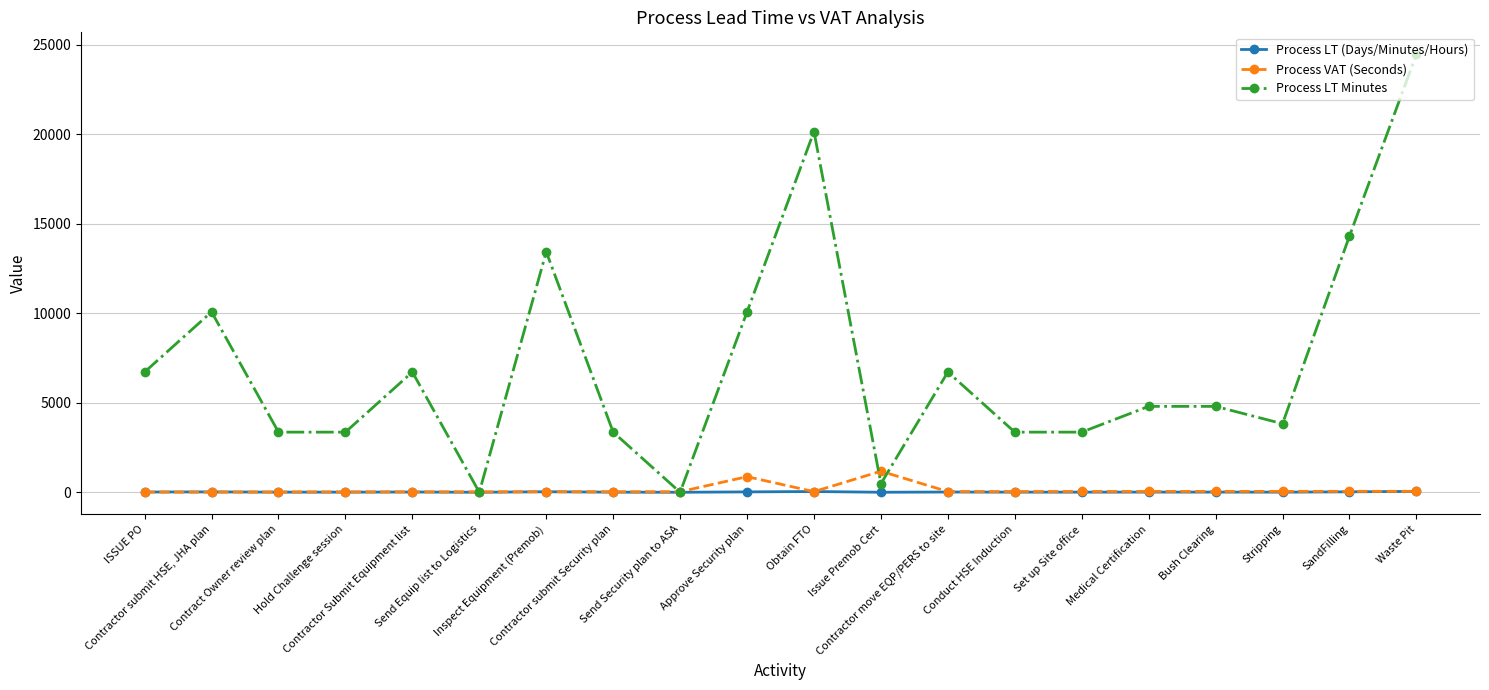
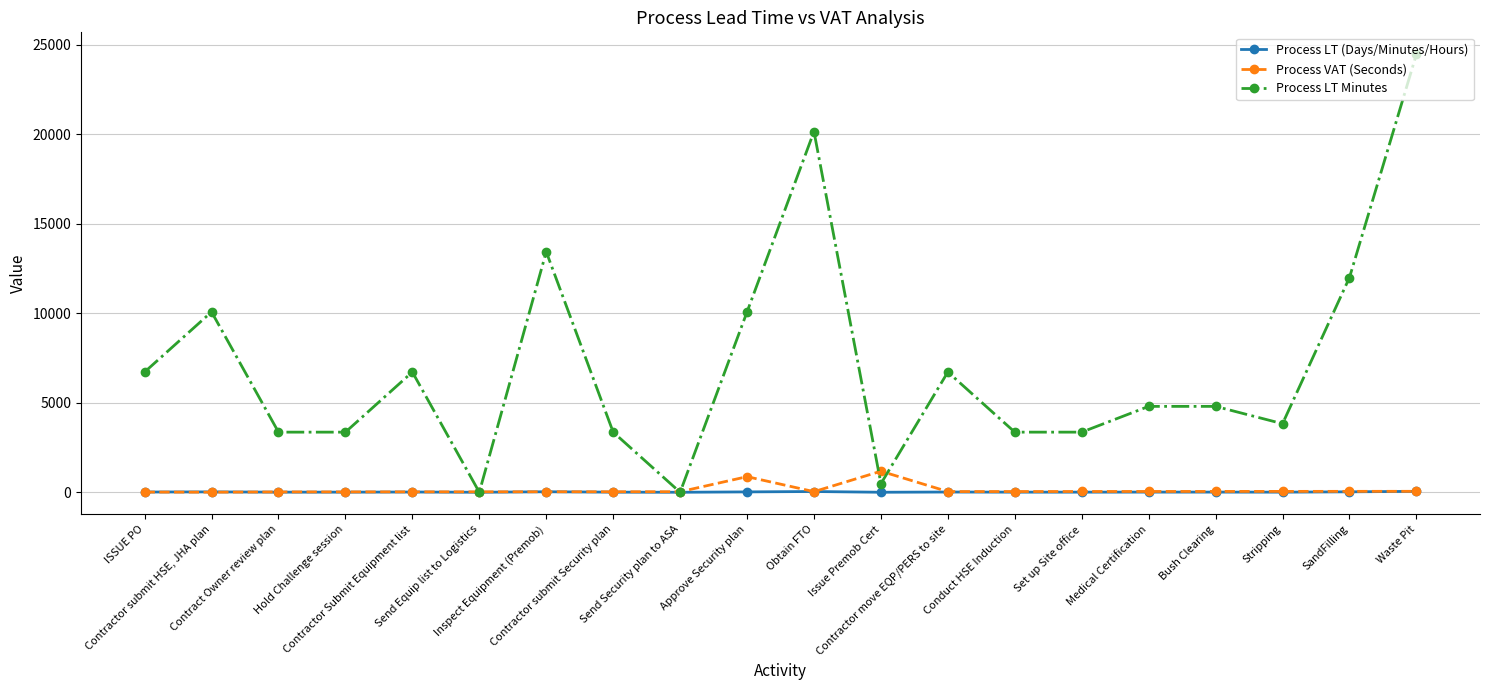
Process LT Minutes, SandFilling: 14300 -> 12000
